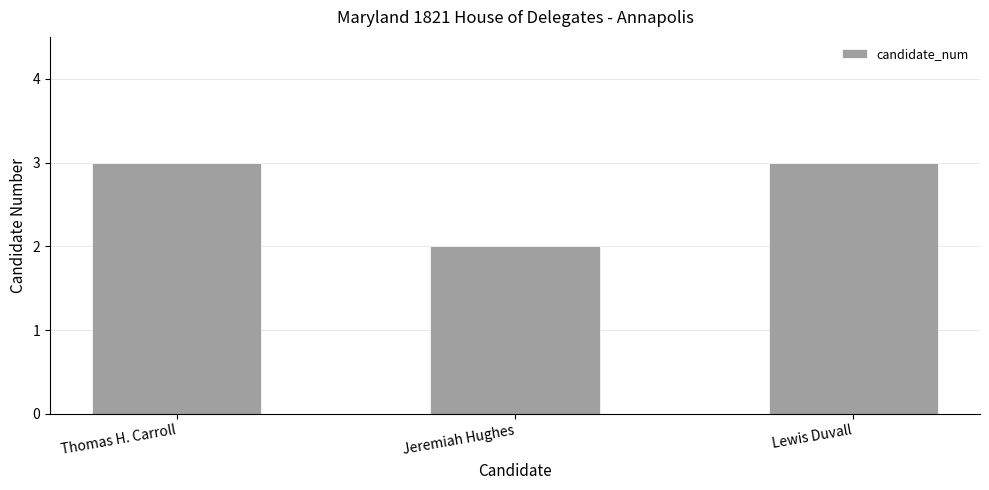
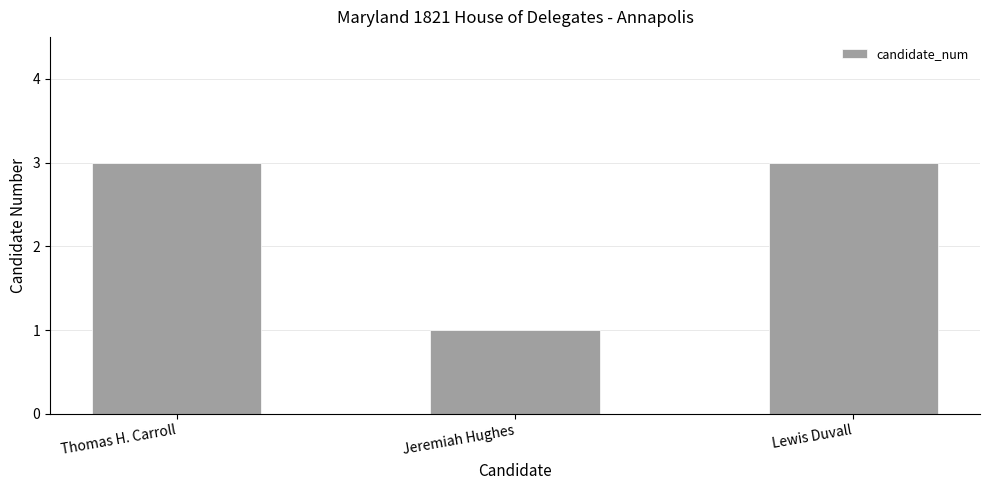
Jeremiah Hughes: 2 -> 1
